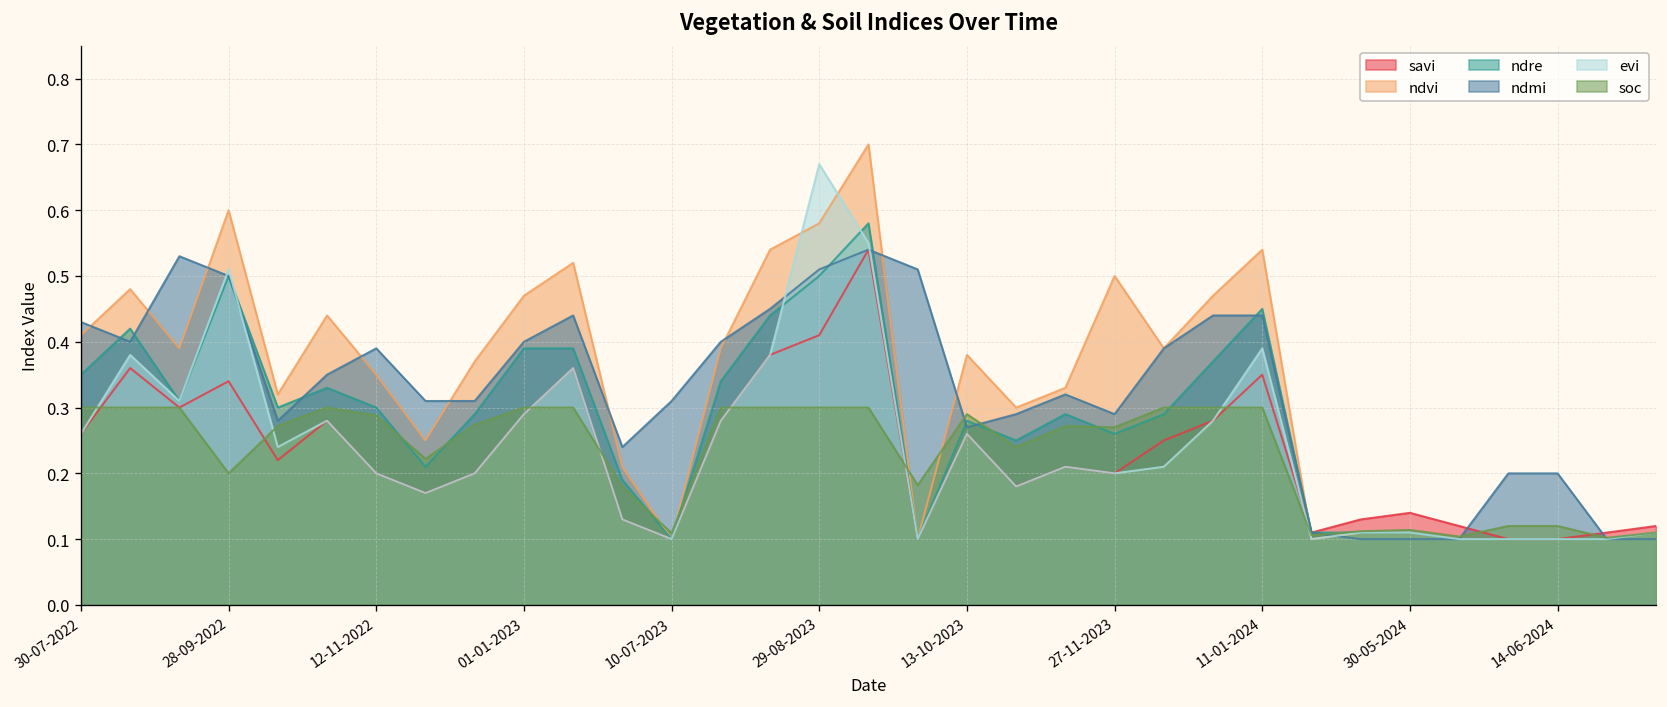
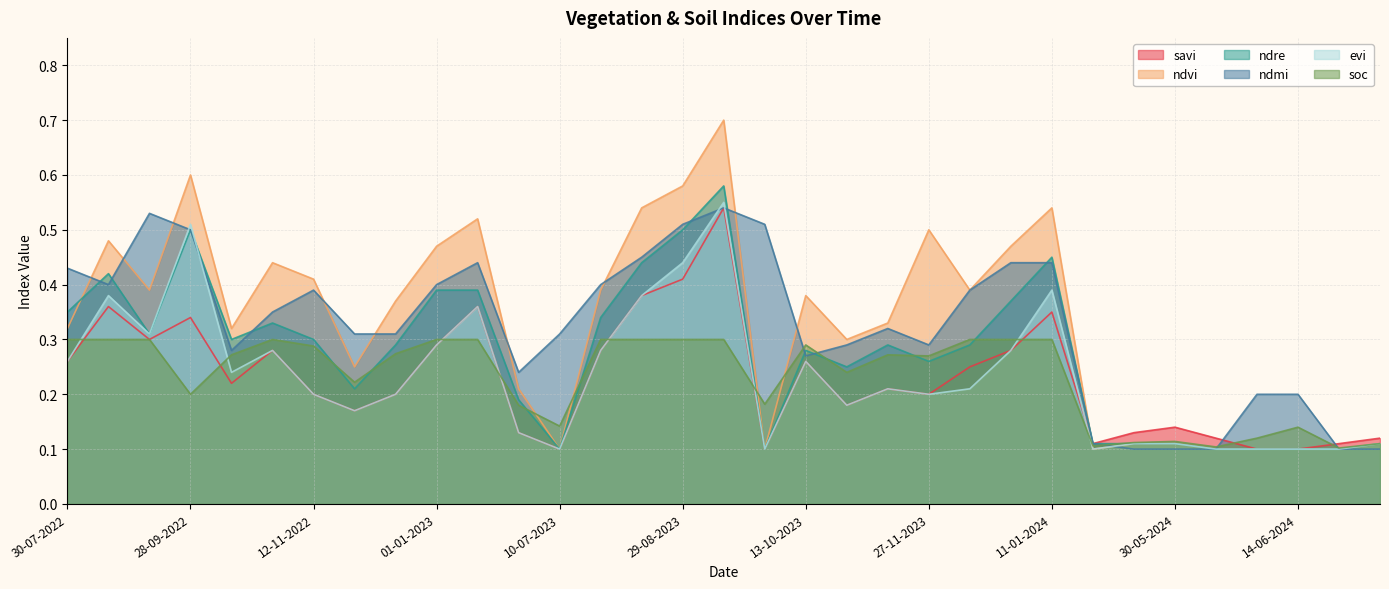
ndvi, 30-07-2022: 0.41 -> 0.32
ndvi, 12-11-2022: 0.35 -> 0.41
soc, 10-07-2023: 0.11 -> 0.14
evi, 29-08-2023: 0.67 -> 0.44
soc, 14-06-2024: 0.12 -> 0.14
